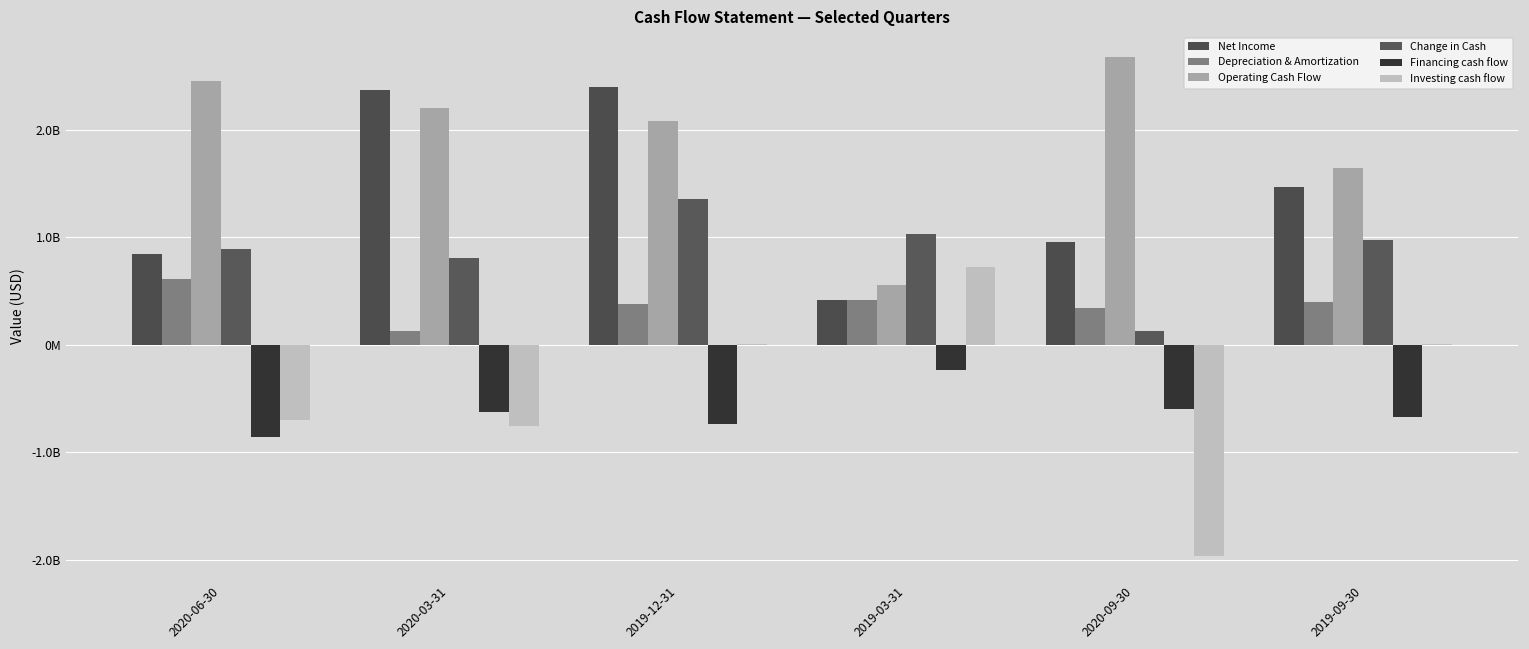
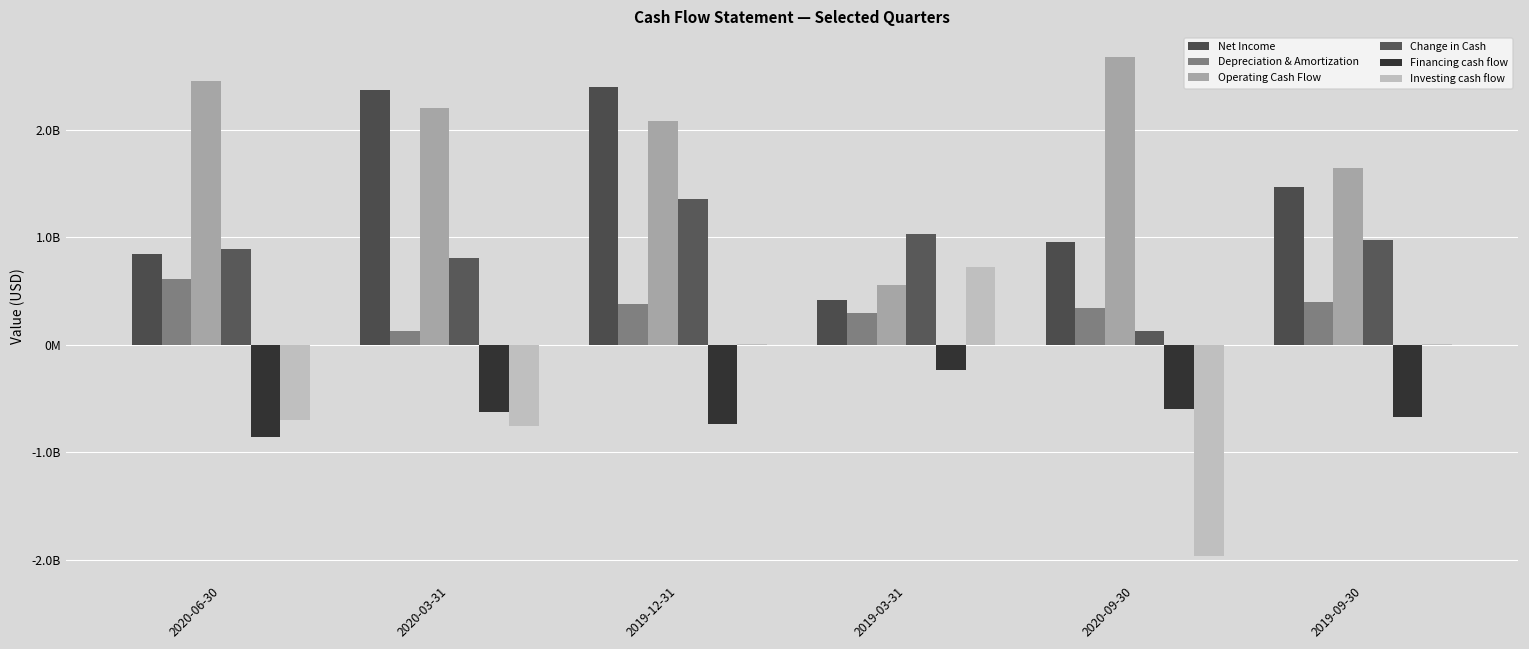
Depreciation & Amortization, 2019-03-31: 400000000 -> 300000000
